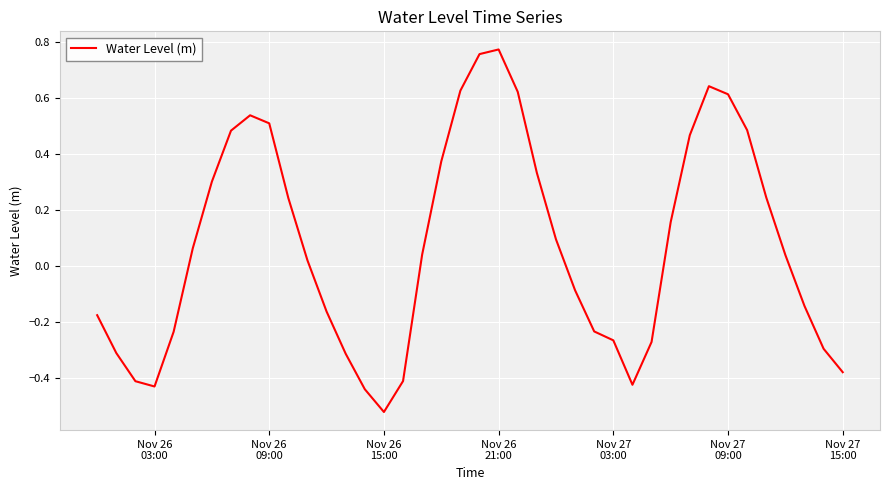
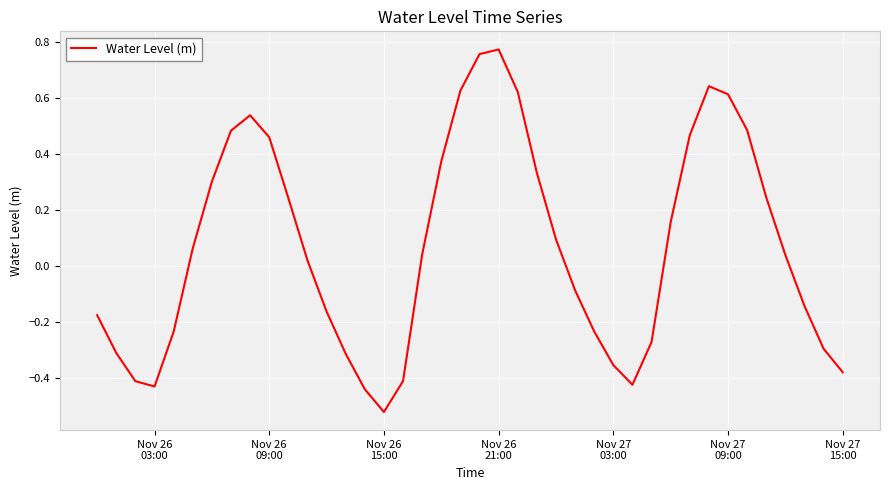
Nov 26 09:00: 0.51 -> 0.46
Nov 27 03:00: -0.27 -> -0.35
